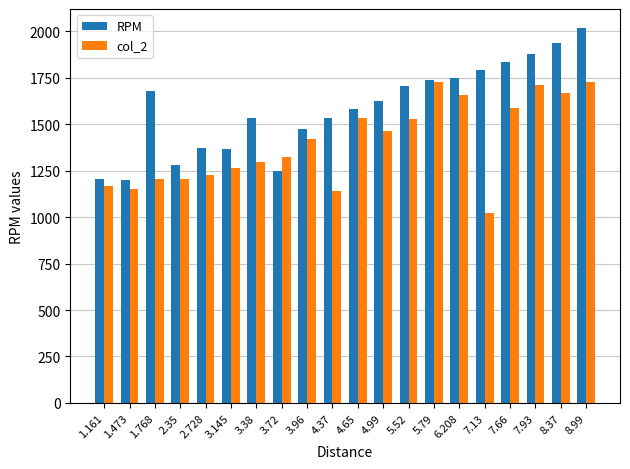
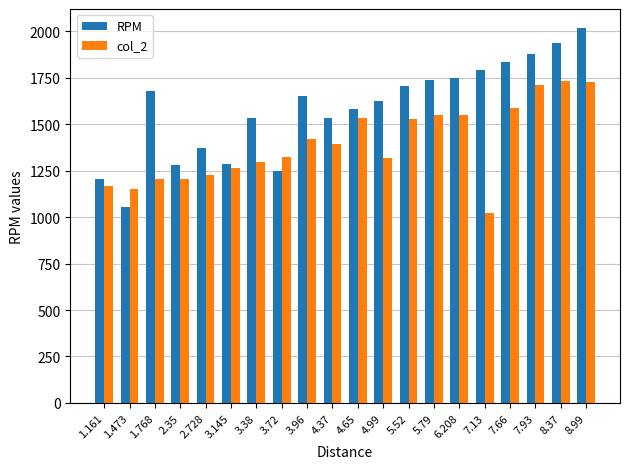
RPM, 1.473: 1200 -> 1050
RPM, 3.145: 1370 -> 1290
RPM, 3.96: 1470 -> 1650
col_2, 4.37: 1140 -> 1390
col_2, 4.99: 1460 -> 1320
col_2, 5.79: 1720 -> 1550
col_2, 6.208: 1660 -> 1550
col_2, 8.37: 1670 -> 1730
